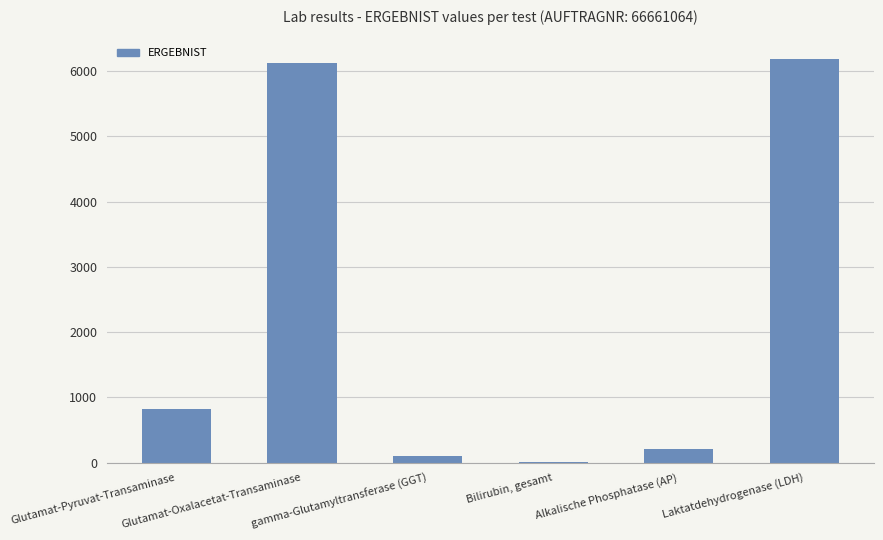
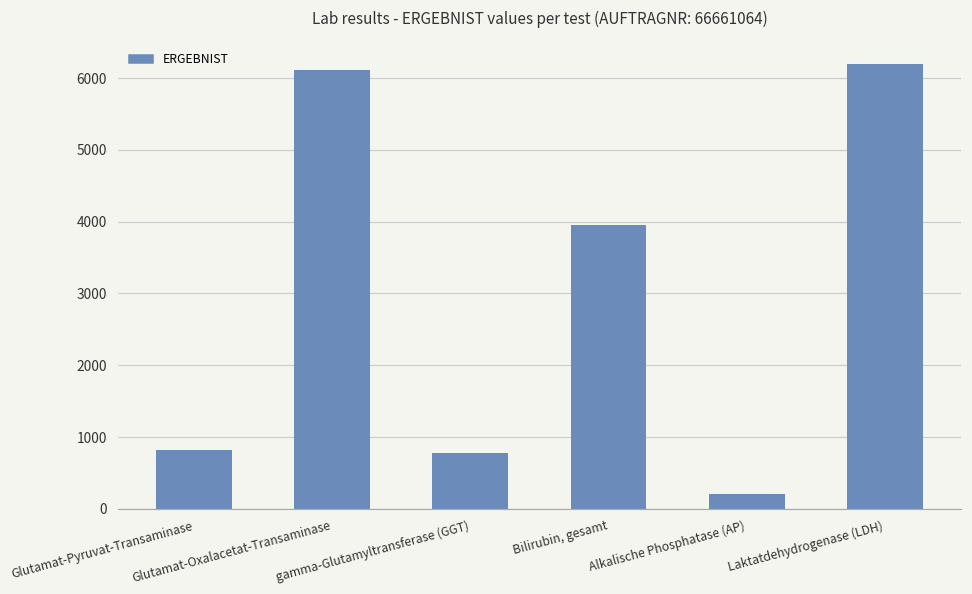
gamma-Glutamyltransferase (GGT): 100 -> 800
Bilirubin, gesamt: 0 -> 4000
